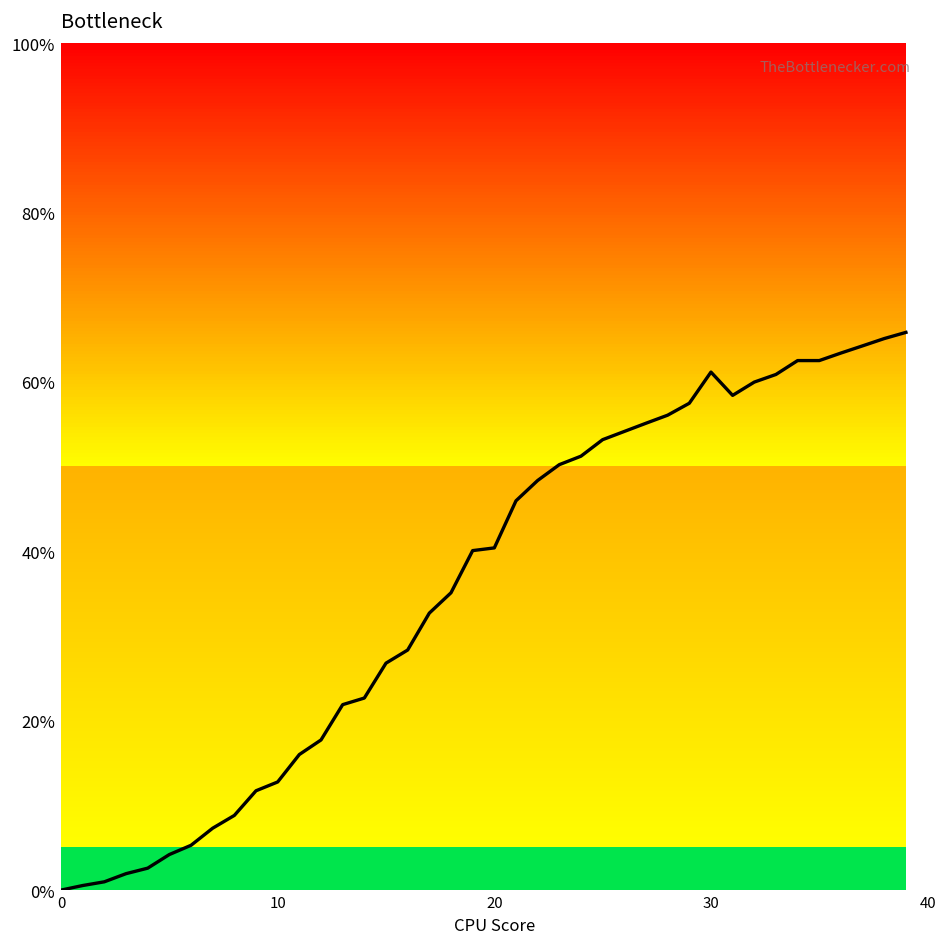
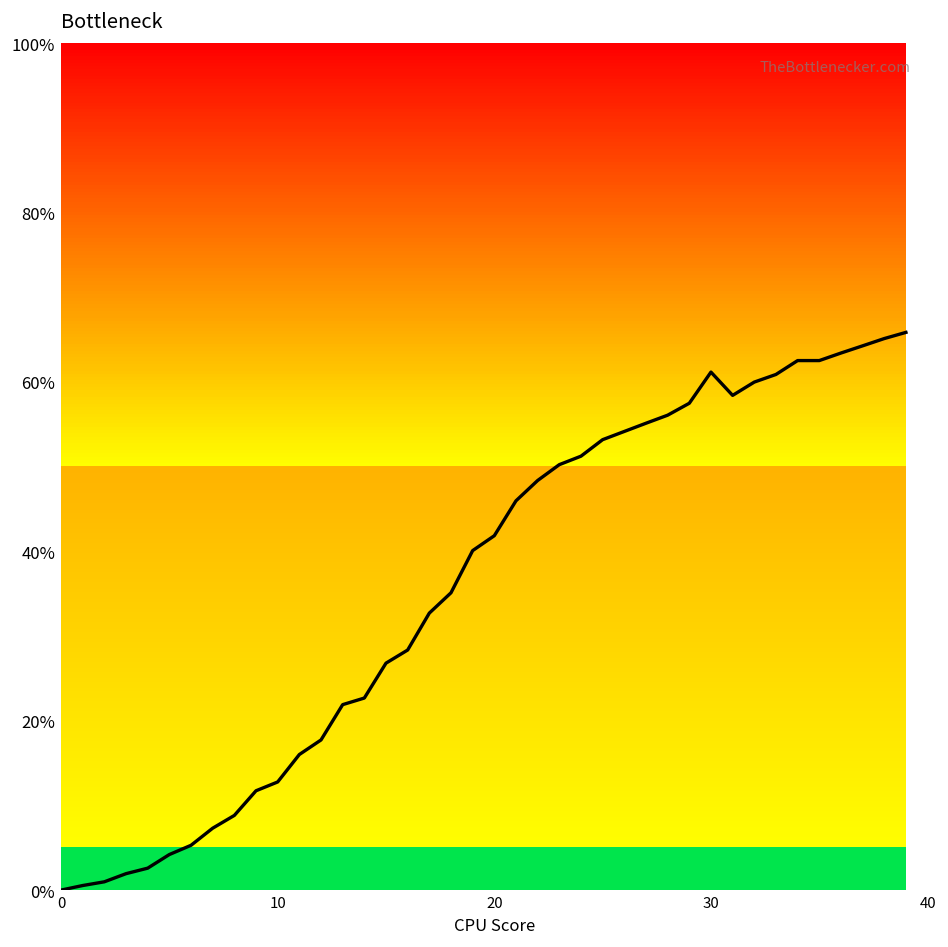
20: 40% -> 42%
